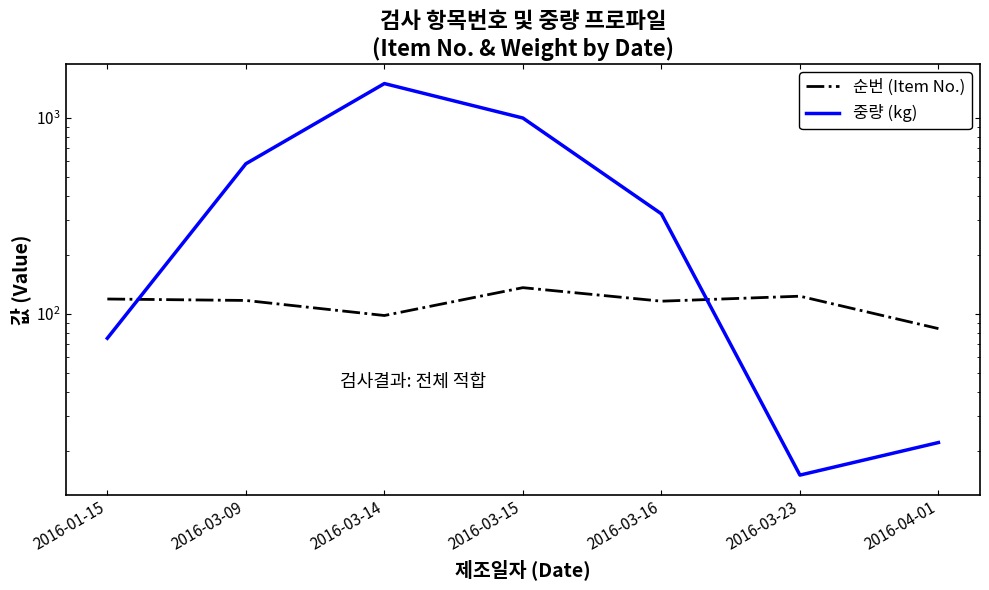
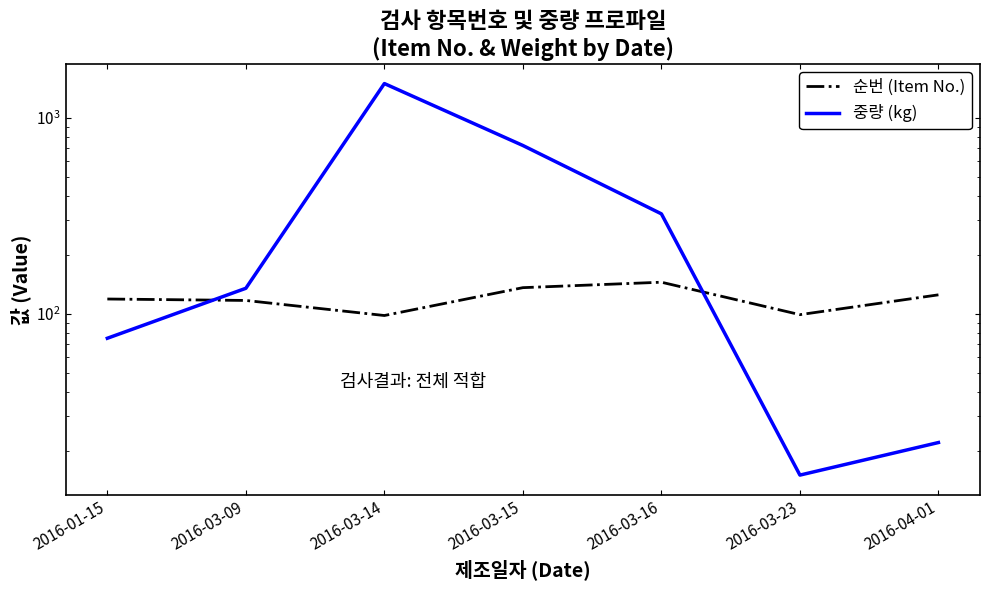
중량 (kg), 2016-03-09: 580 -> 140
중량 (kg), 2016-03-15: 1000 -> 720
순번 (Item No.), 2016-03-16: 120 -> 150
순번 (Item No.), 2016-03-23: 120 -> 100
순번 (Item No.), 2016-04-01: 84 -> 130
